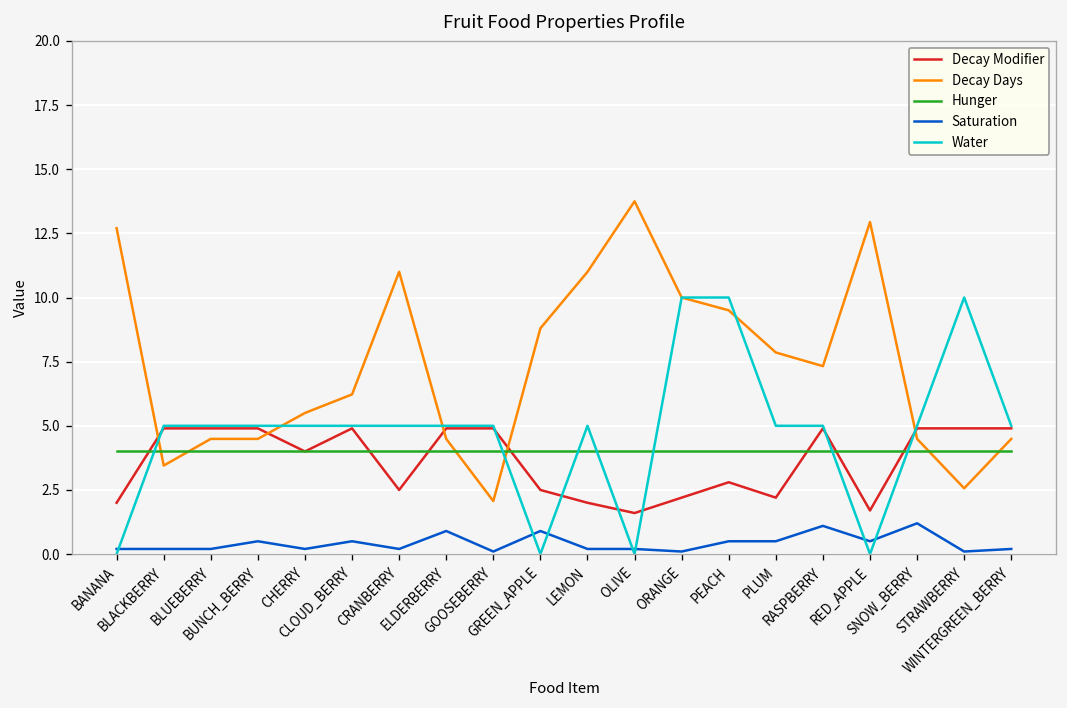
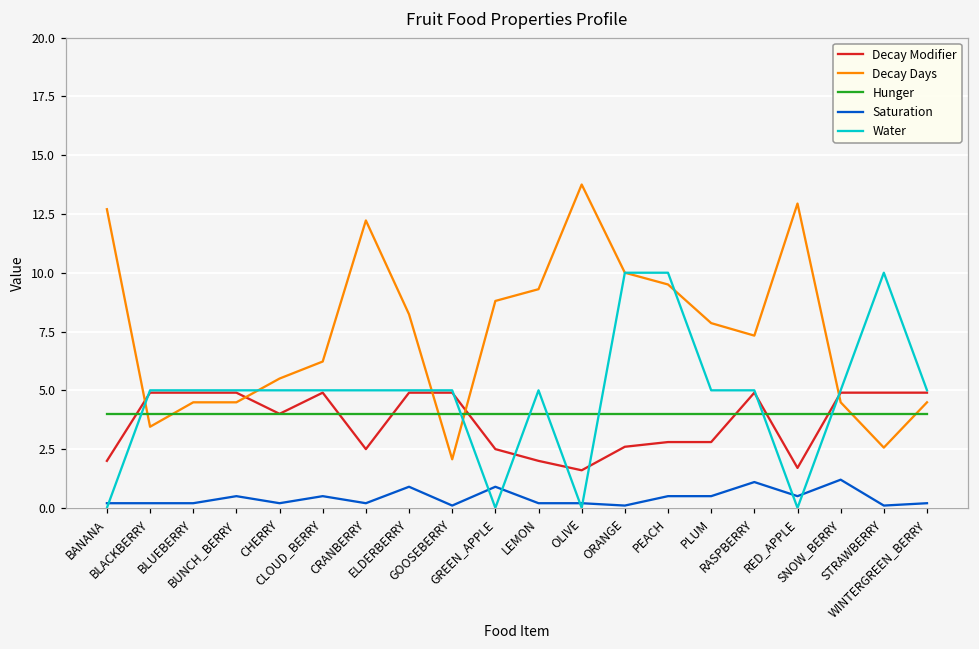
Decay Days, CRANBERRY: 11.0 -> 12.2
Decay Days, ELDERBERRY: 4.5 -> 8.2
Decay Days, LEMON: 11.0 -> 9.3
Decay Modifier, ORANGE: 2.2 -> 2.6
Decay Modifier, PLUM: 2.2 -> 2.8
